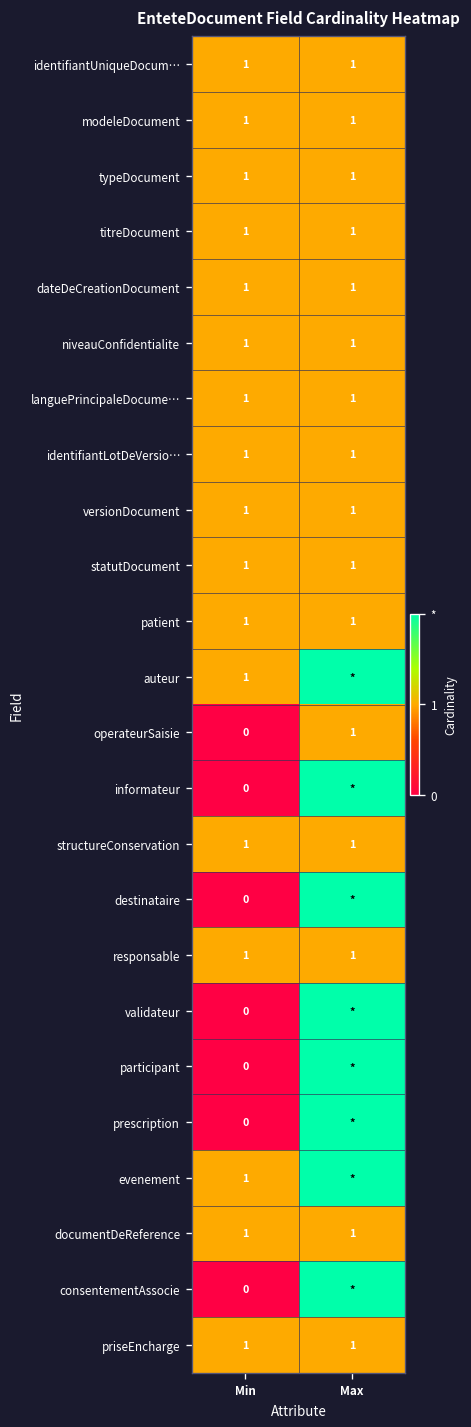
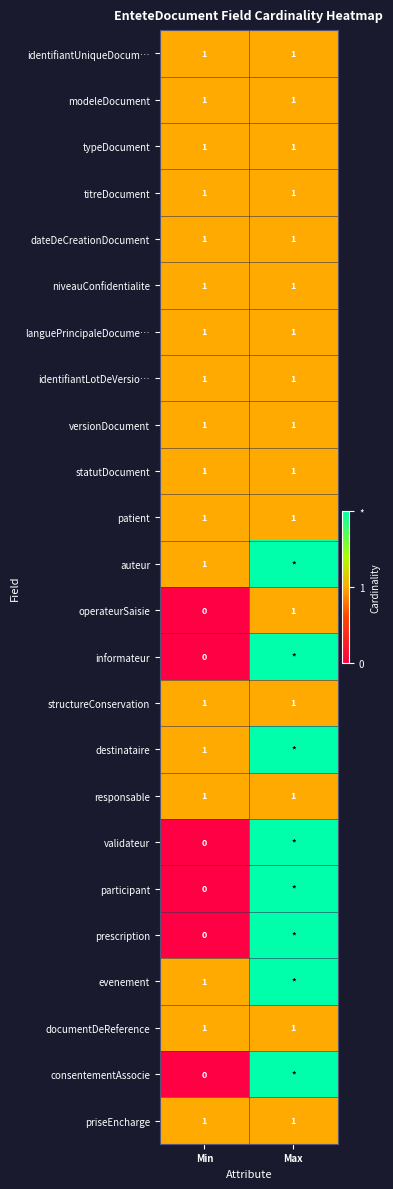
destinataire, Min: 0 -> 1
